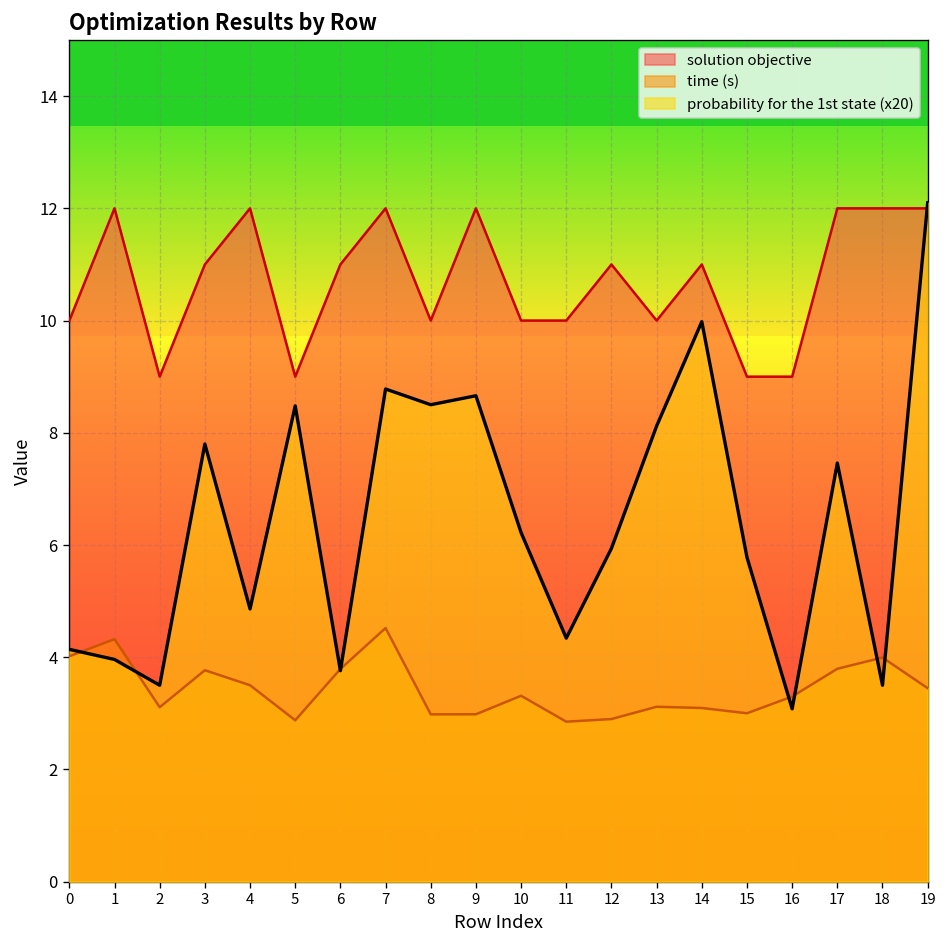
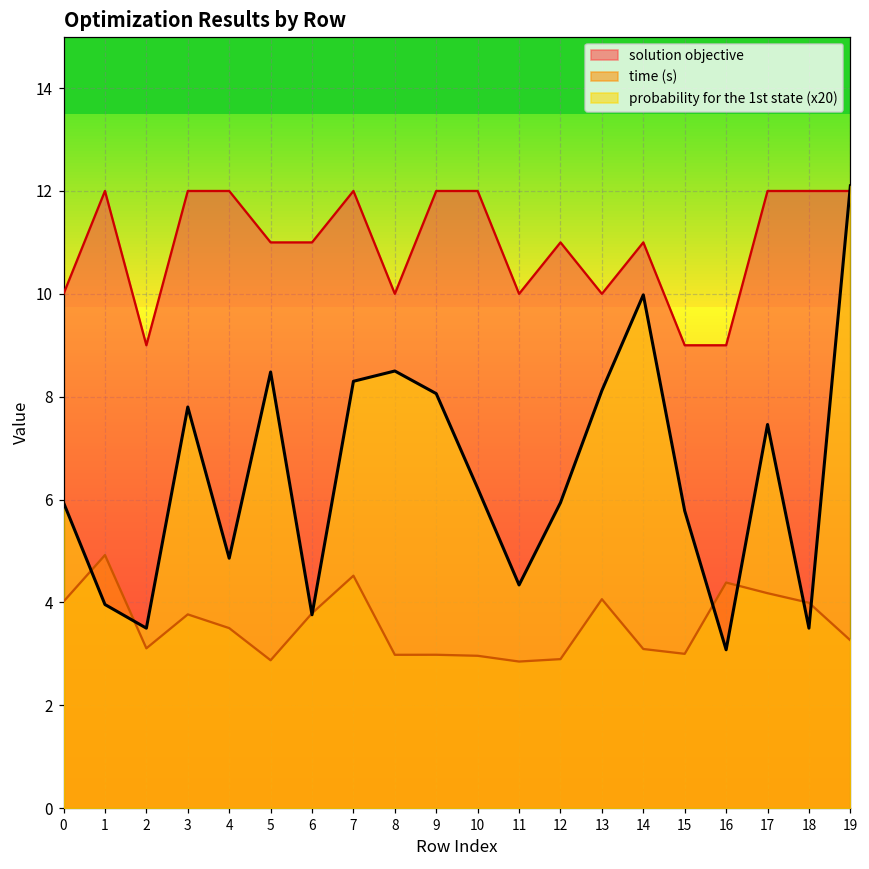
probability for the 1st state (x20), 0: 4.1 -> 5.9
time (s), 1: 4.3 -> 4.9
solution objective, 3: 11 -> 12
solution objective, 5: 9 -> 11
probability for the 1st state (x20), 7: 8.8 -> 8.3
probability for the 1st state (x20), 9: 8.7 -> 8.1
solution objective, 10: 10 -> 12
time (s), 10: 3.3 -> 3.0
time (s), 13: 3.1 -> 4.1
time (s), 16: 3.3 -> 4.4
time (s), 17: 3.8 -> 4.2
time (s), 19: 3.4 -> 3.3
